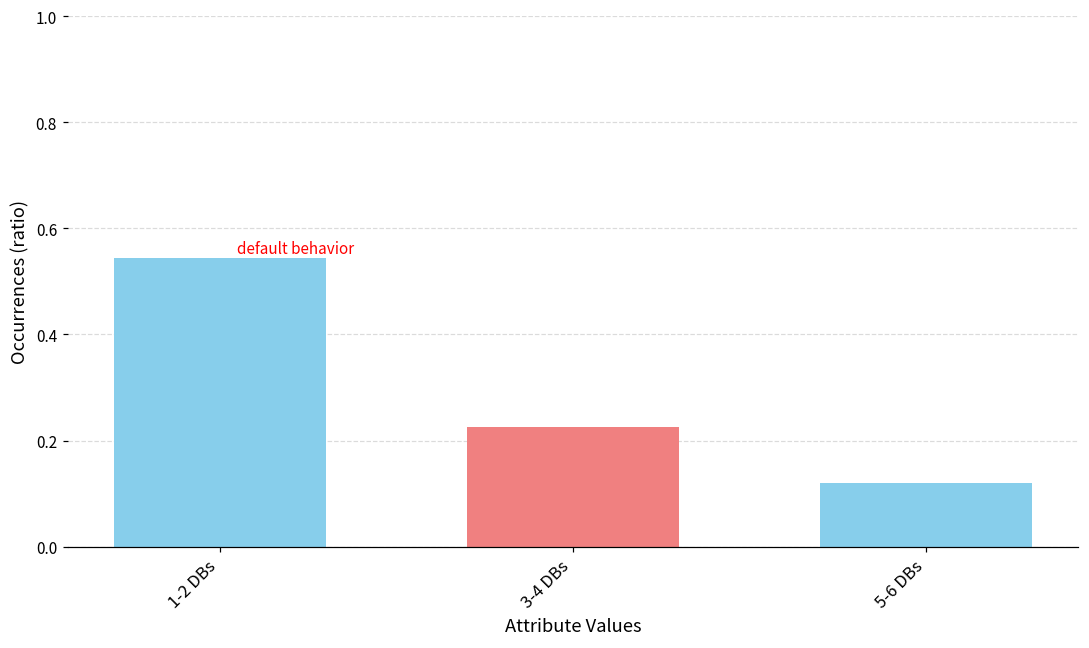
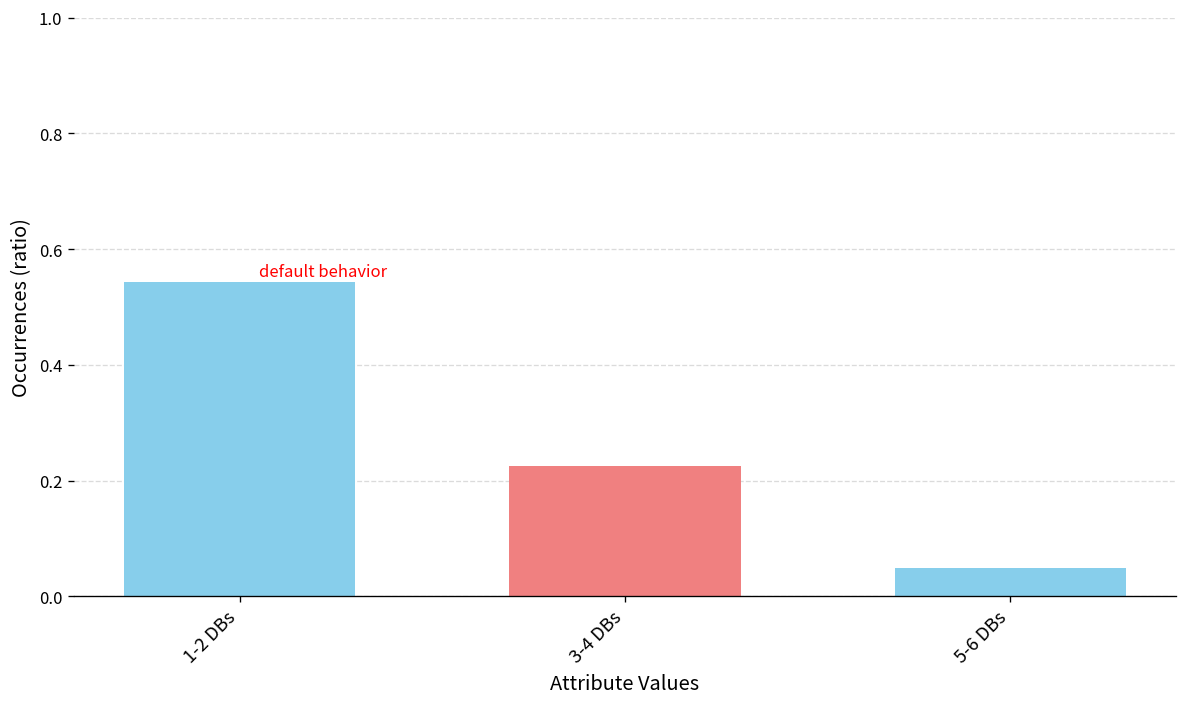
5-6 DBs: 0.12 -> 0.05
